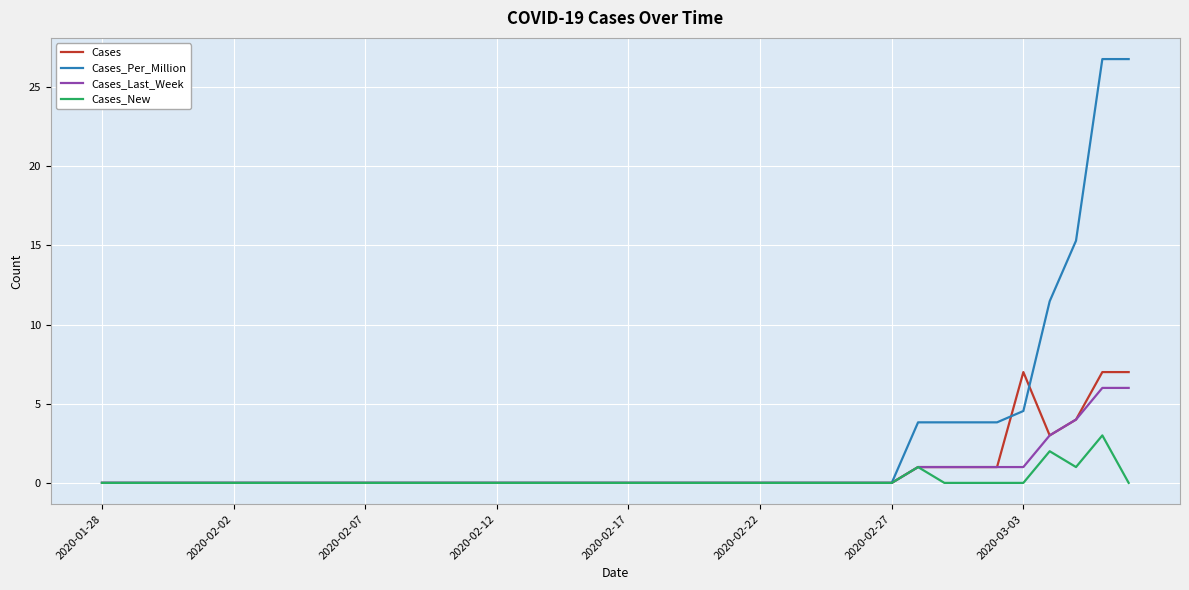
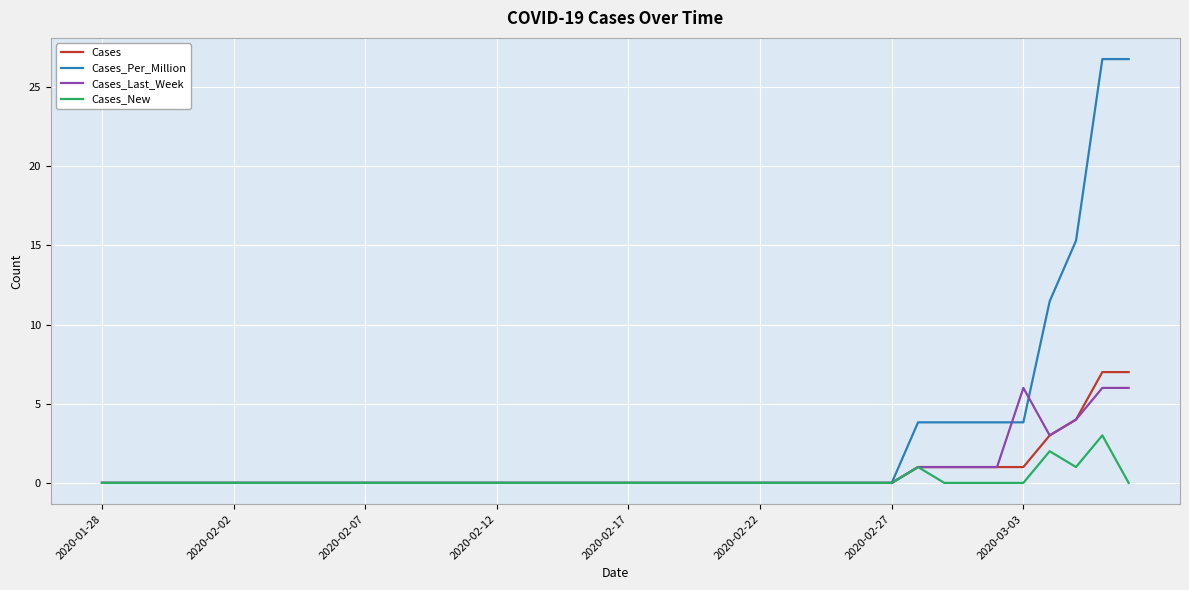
Cases, 2020-03-03: 7 -> 1
Cases_Per_Million, 2020-03-03: 4.5 -> 3.8
Cases_Last_Week, 2020-03-03: 1 -> 6
